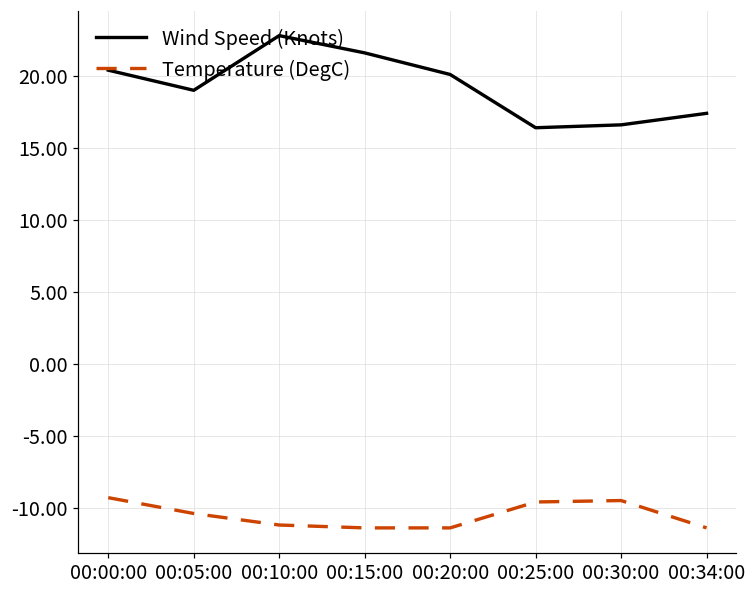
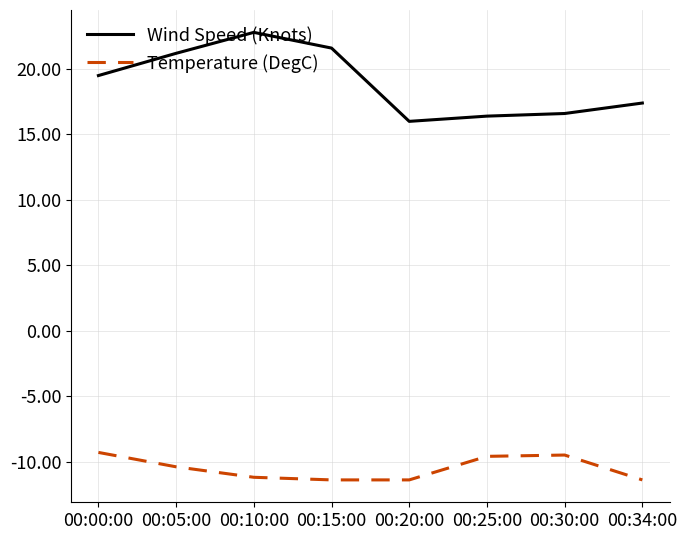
Wind Speed (Knots), 00:00:00: 20.4 -> 19.5
Wind Speed (Knots), 00:05:00: 19.0 -> 21.2
Wind Speed (Knots), 00:20:00: 20.1 -> 16.0
